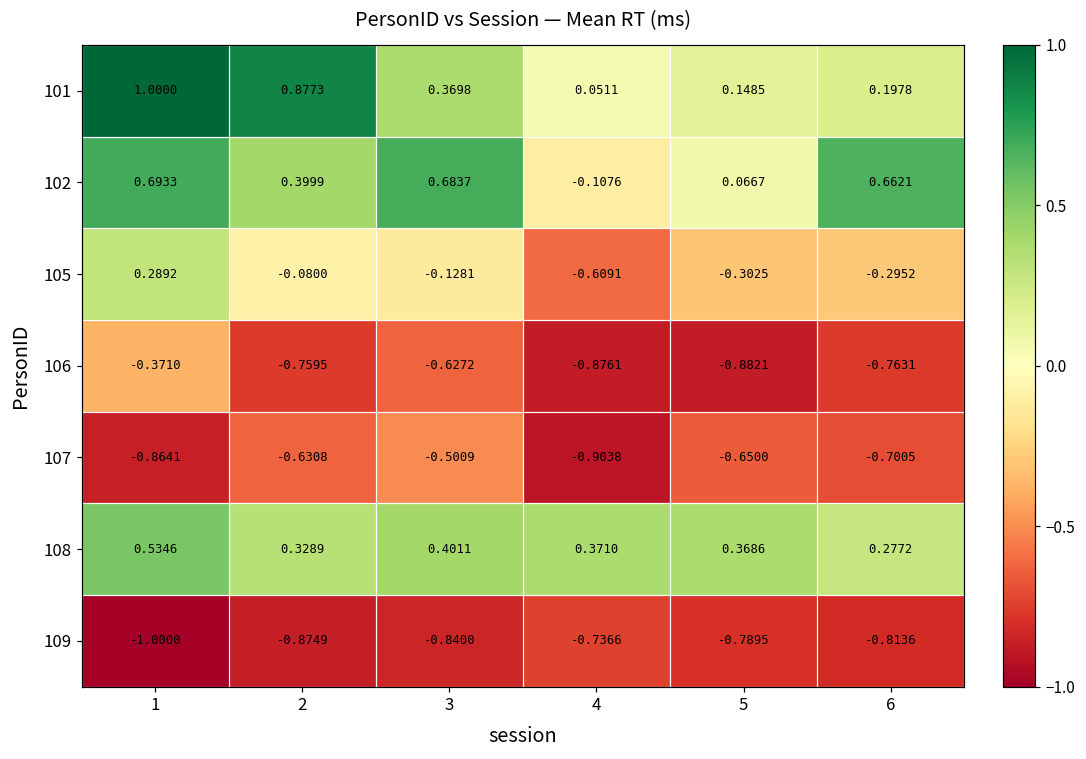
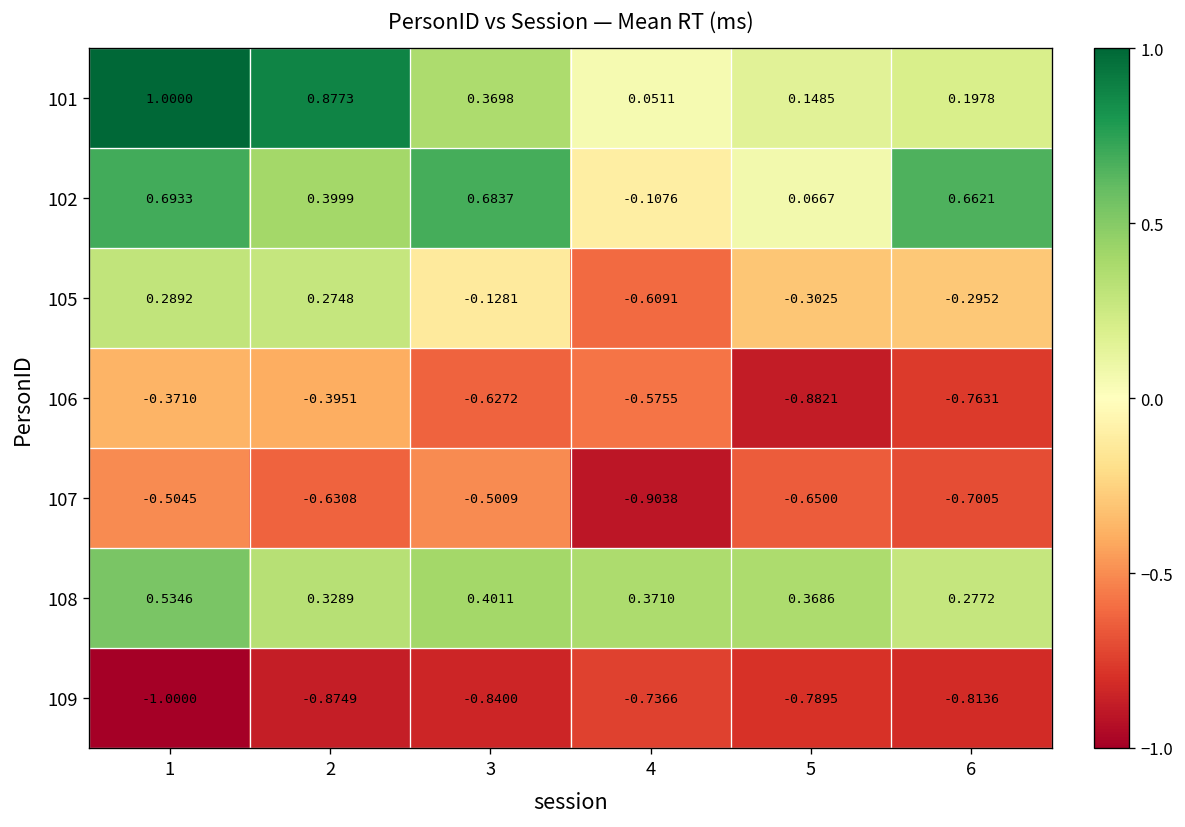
105, 2: -0.0800 -> 0.2748
106, 2: -0.7595 -> -0.3951
106, 4: -0.8761 -> -0.5755
107, 1: -0.8641 -> -0.5045
